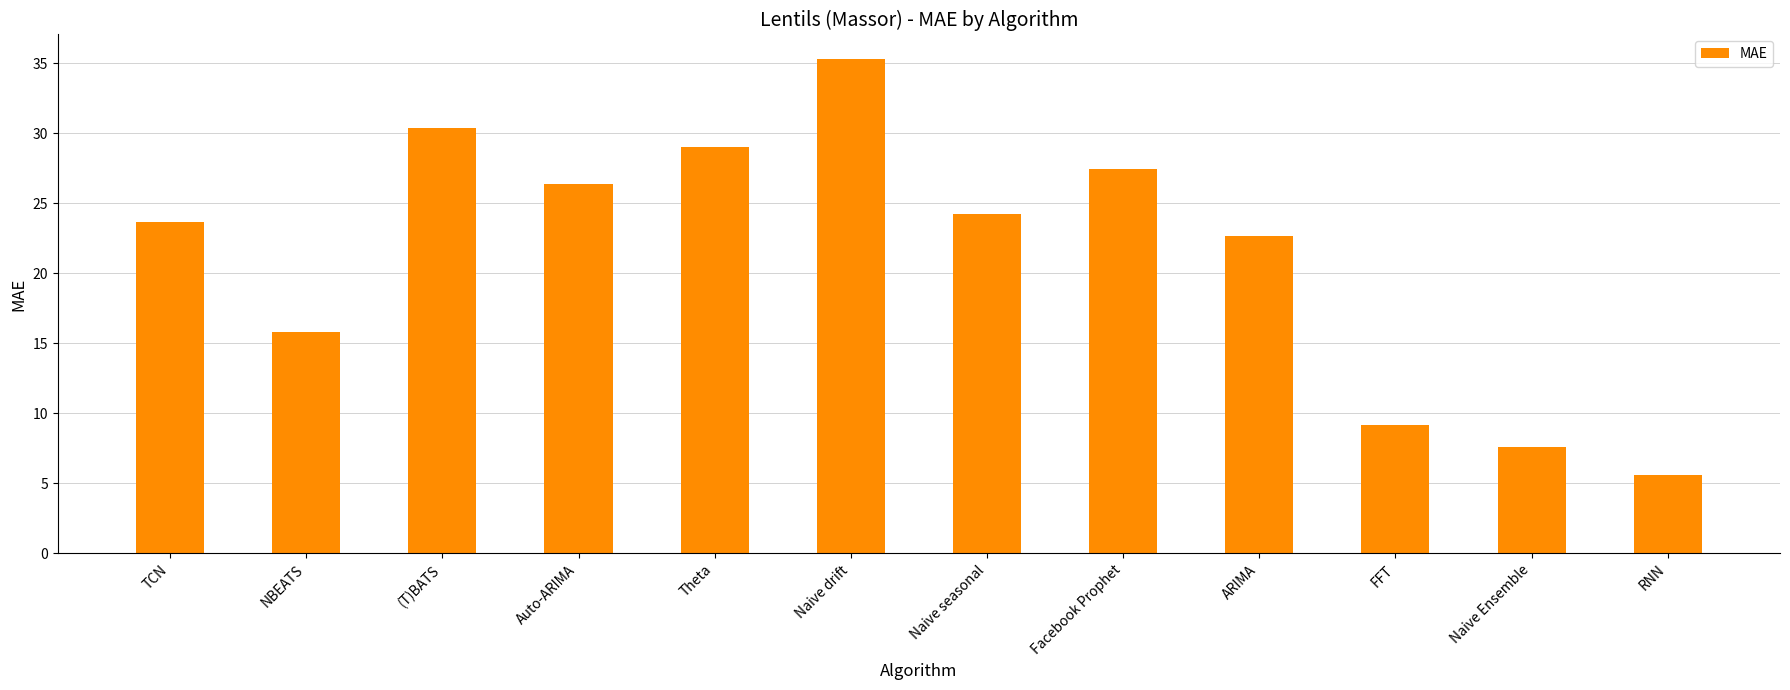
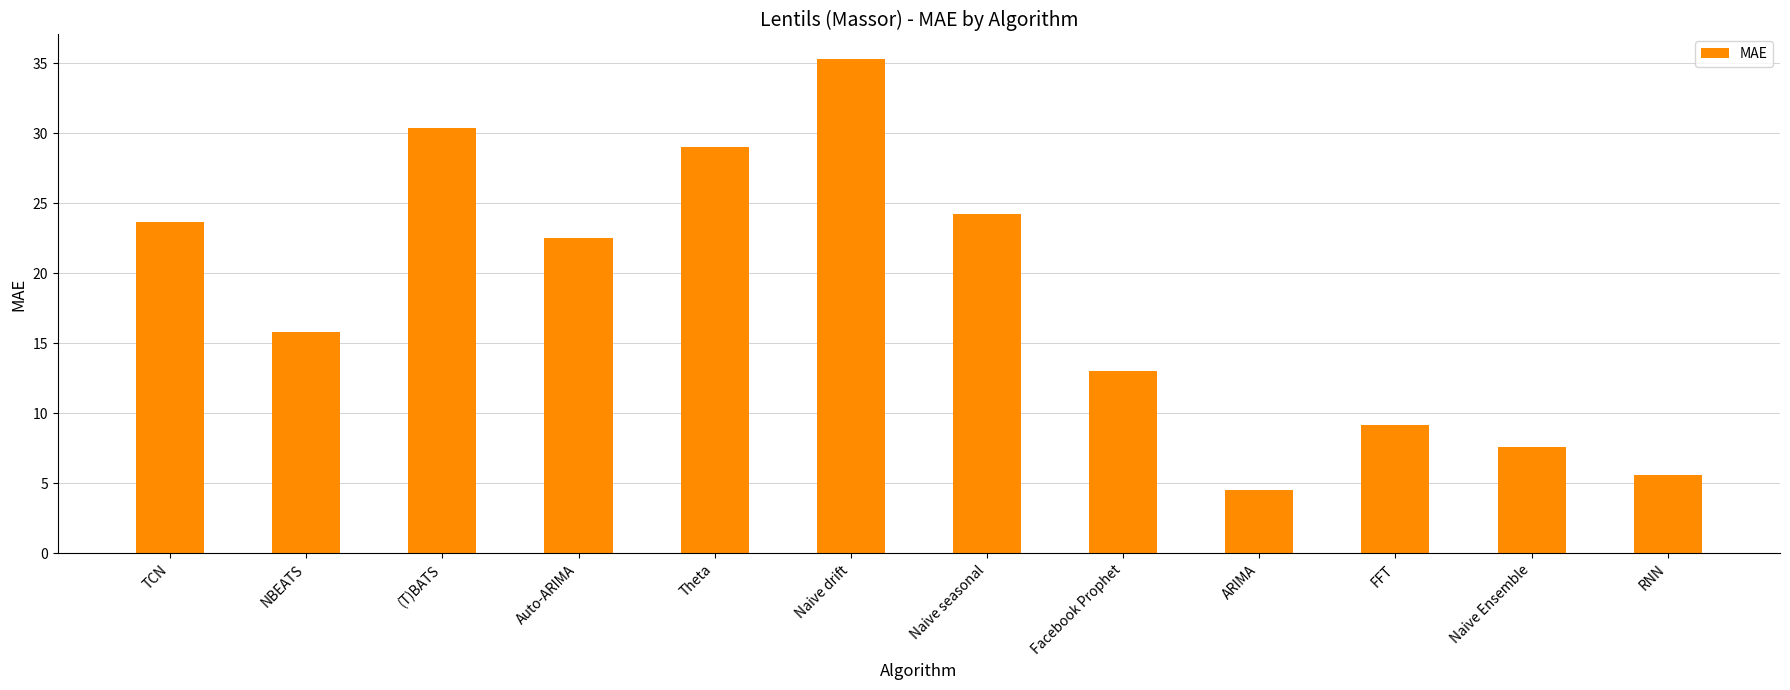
Auto-ARIMA: 26.4 -> 22.5
Facebook Prophet: 27.4 -> 13.0
ARIMA: 22.7 -> 4.5
